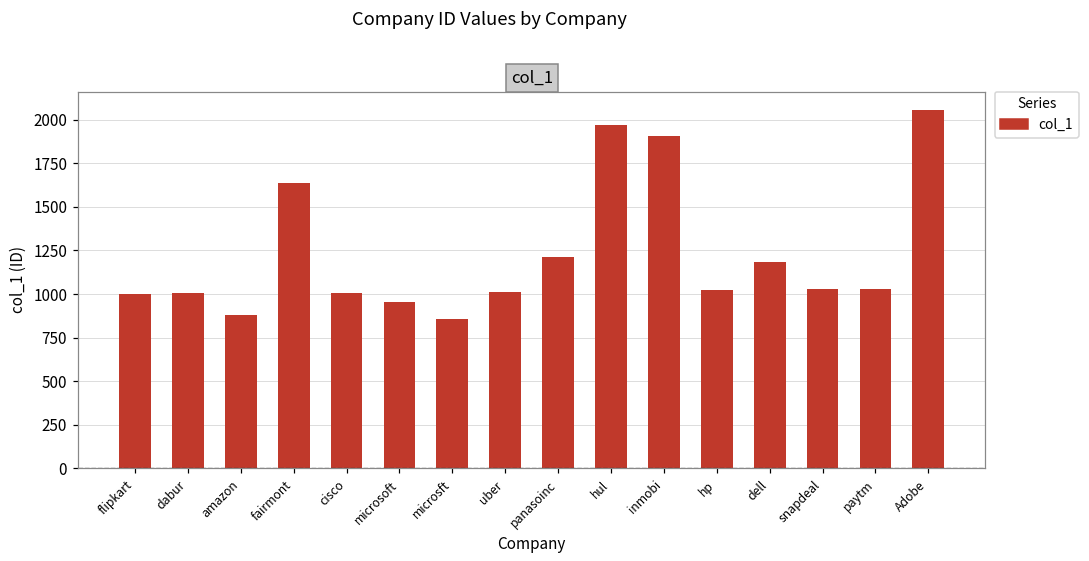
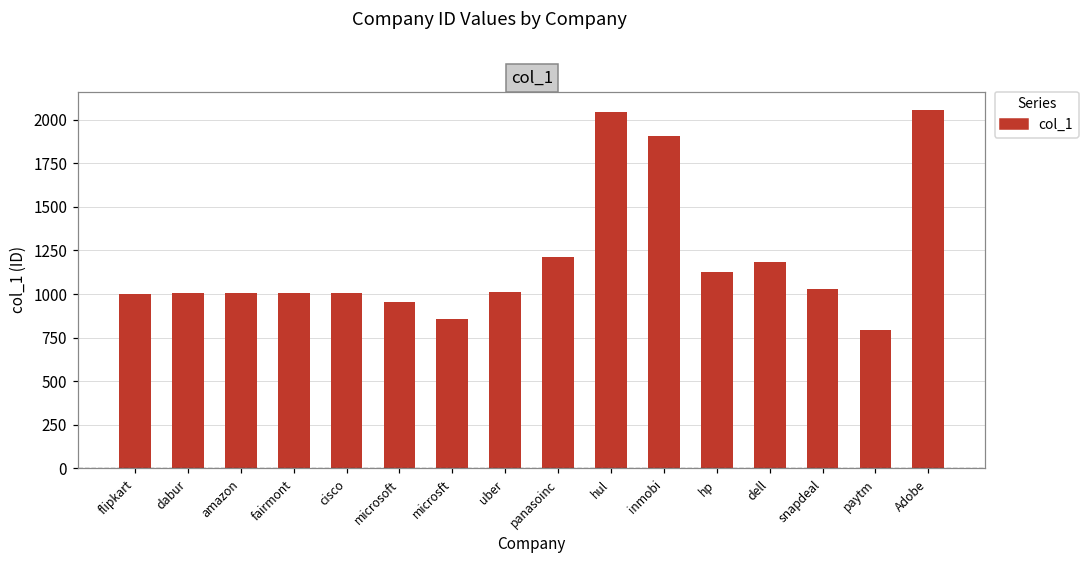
amazon: 880 -> 1010
fairmont: 1640 -> 1010
hul: 1970 -> 2040
hp: 1030 -> 1130
paytm: 1030 -> 790
